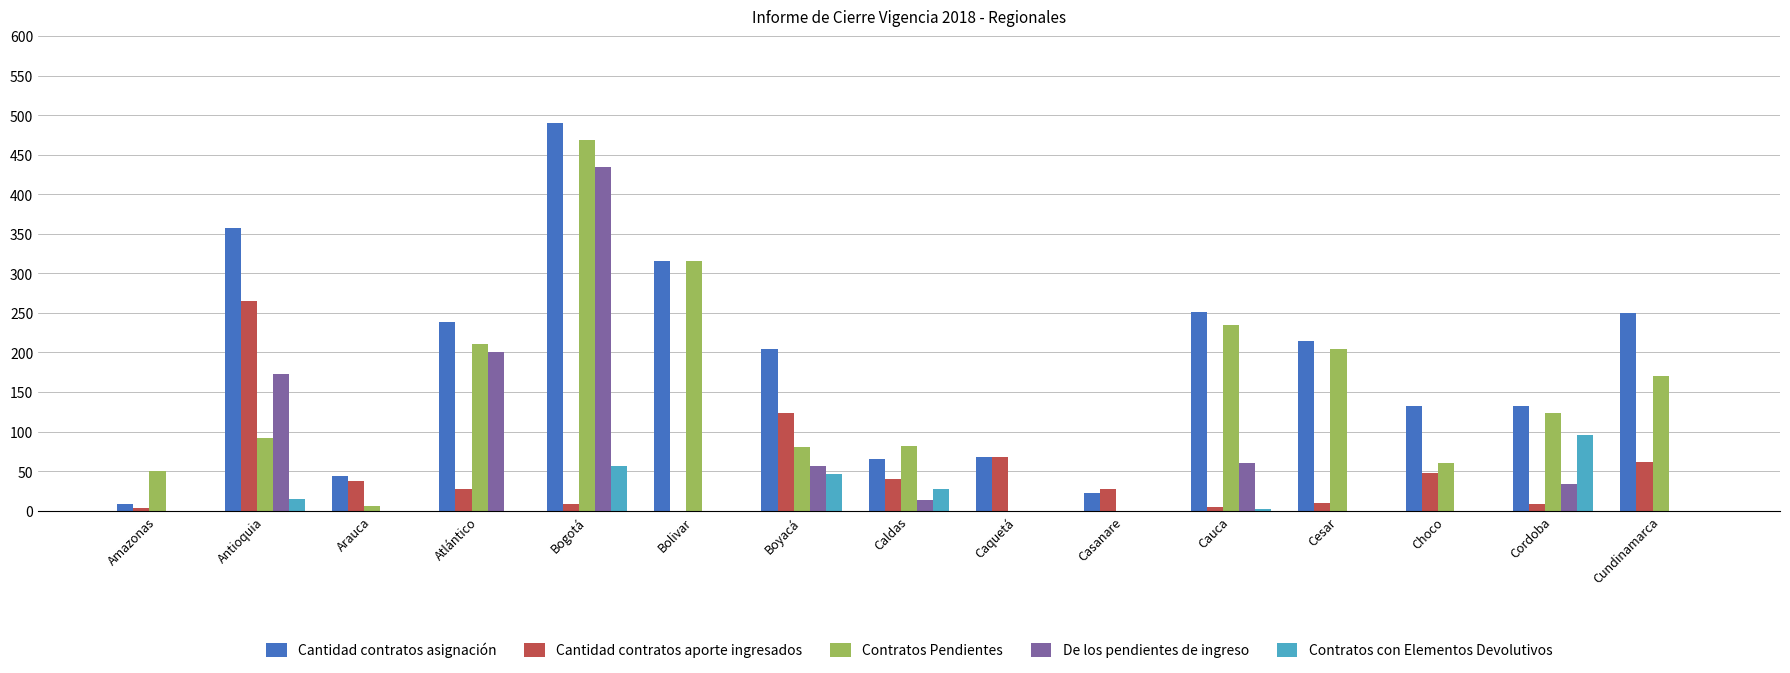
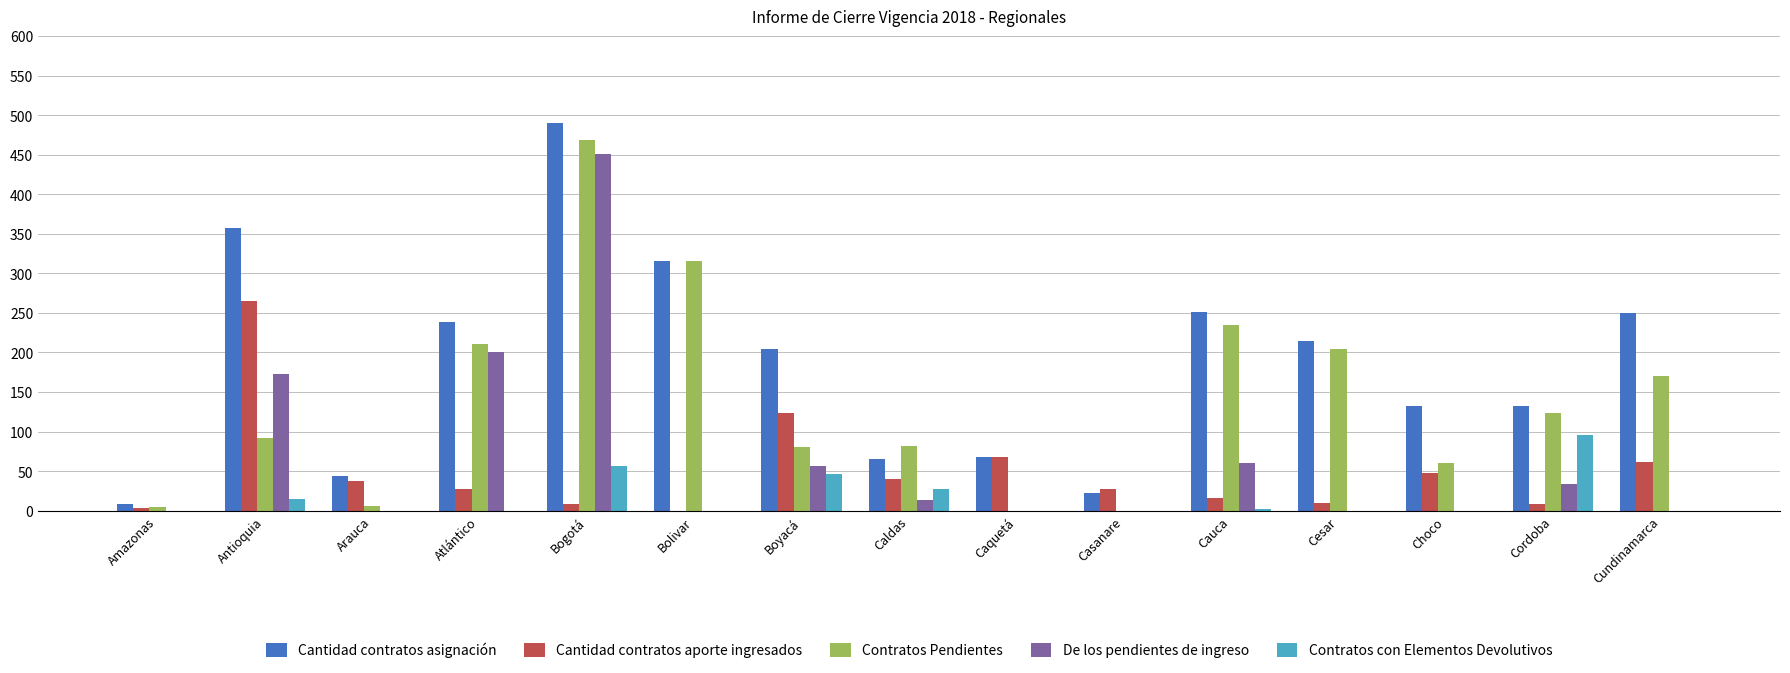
Contratos Pendientes, Amazonas: 50 -> 10
De los pendientes de ingreso, Bogotá: 430 -> 450
Cantidad contratos aporte ingresados, Cauca: 10 -> 20
